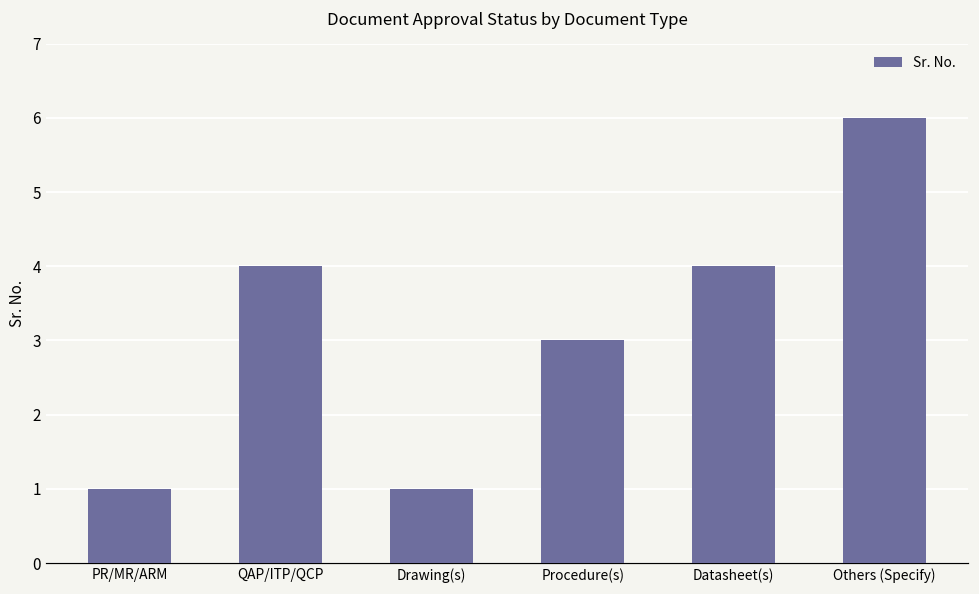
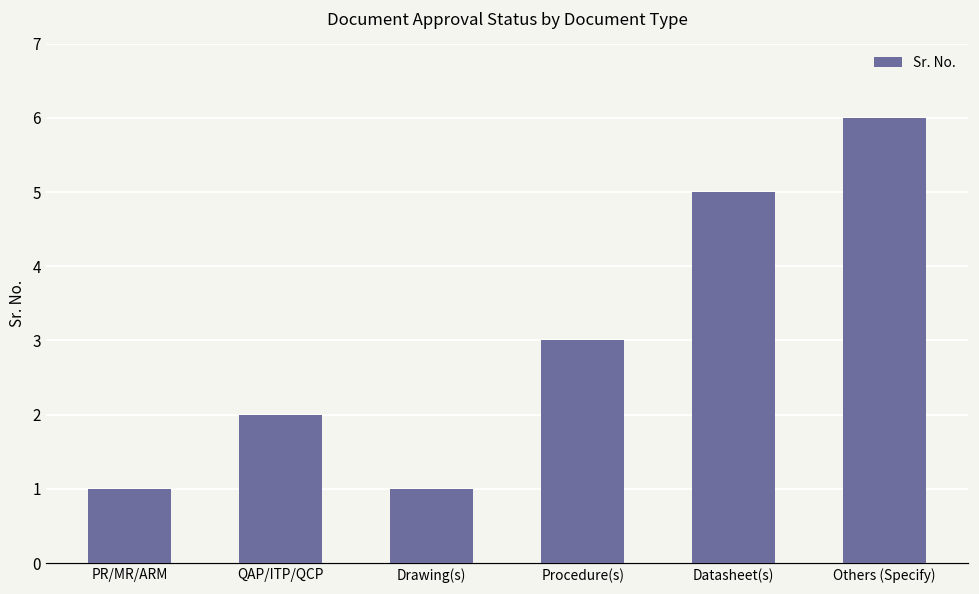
QAP/ITP/QCP: 4 -> 2
Datasheet(s): 4 -> 5
